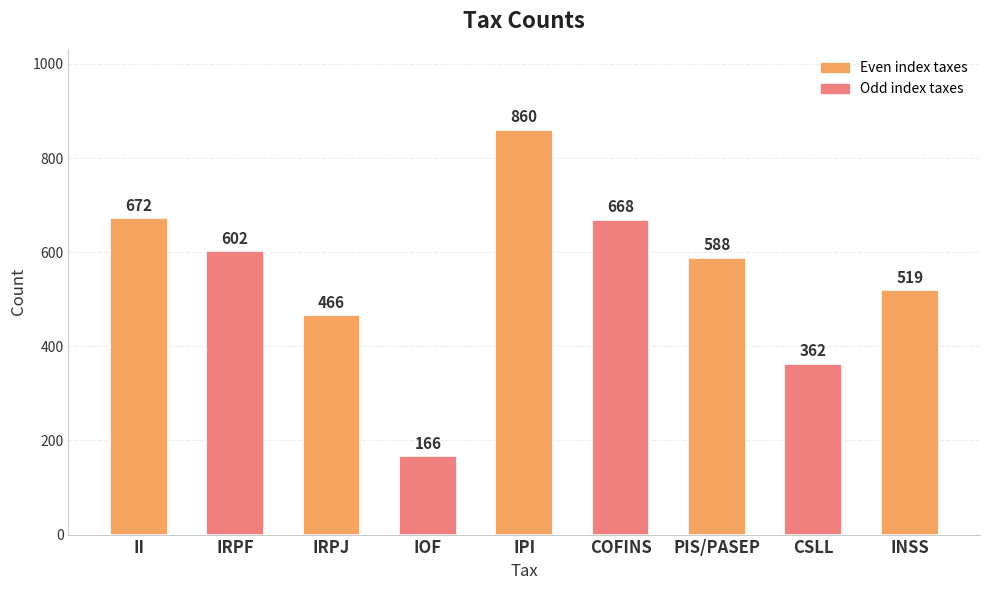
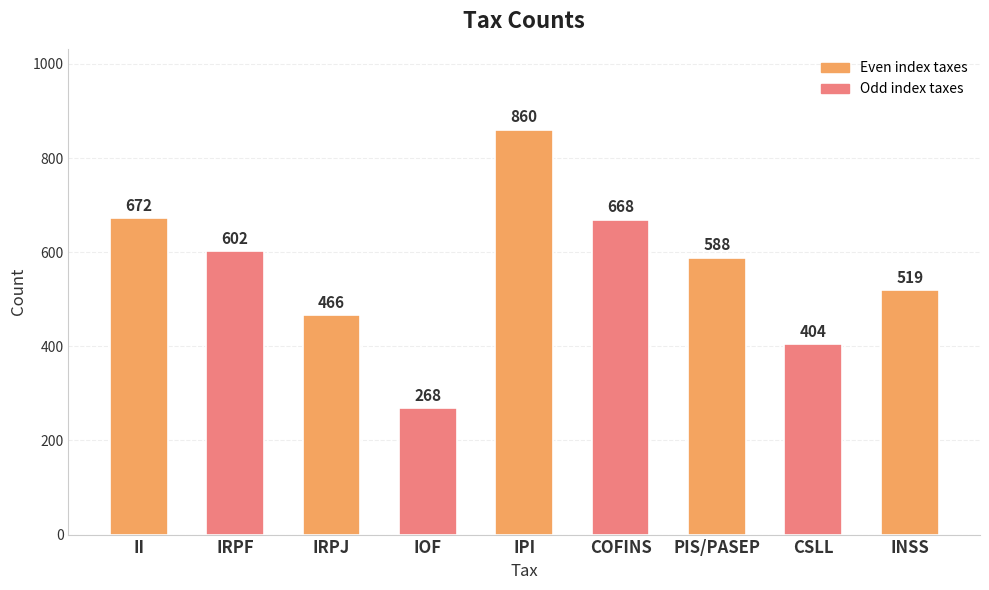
IOF: 166 -> 268
CSLL: 362 -> 404
